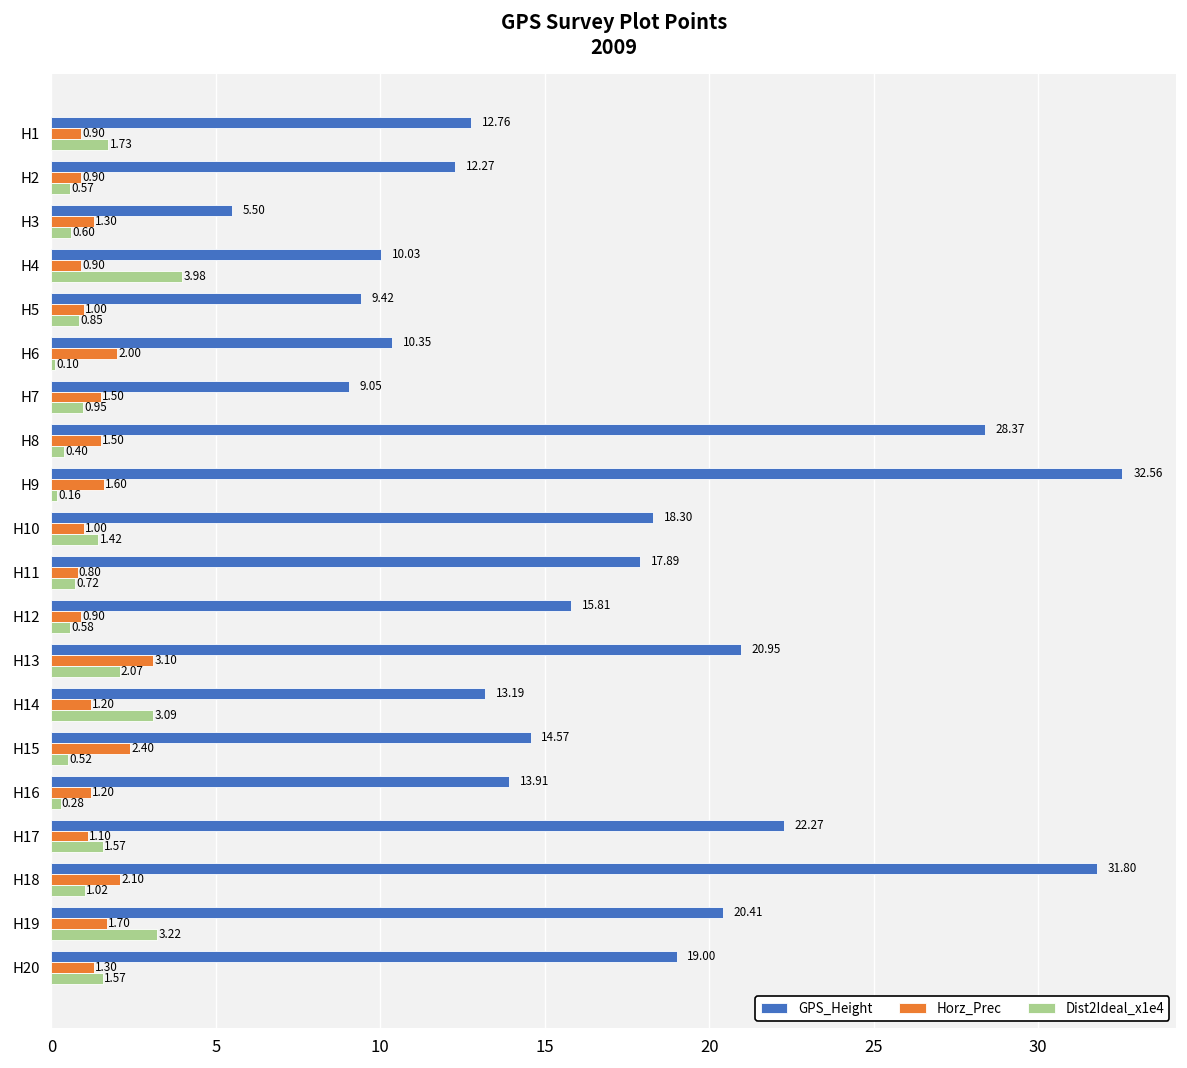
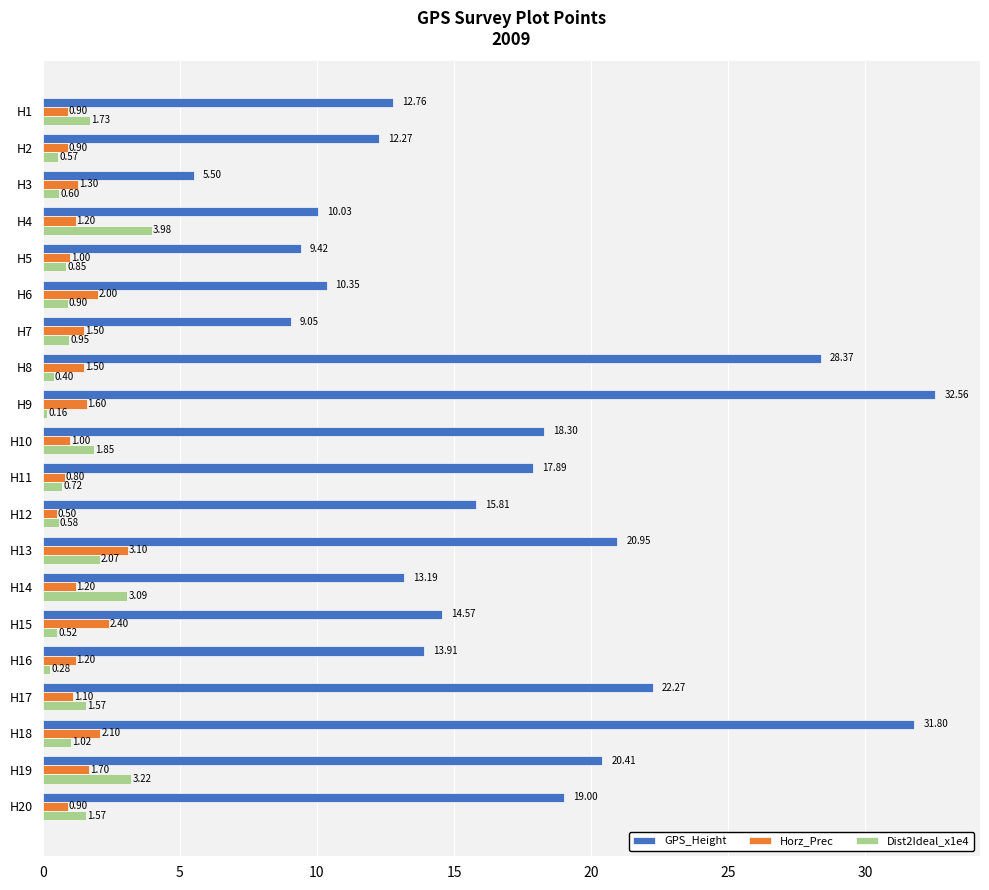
Horz_Prec, H4: 0.90 -> 1.20
Dist2Ideal_x1e4, H6: 0.10 -> 0.90
Dist2Ideal_x1e4, H10: 1.42 -> 1.85
Horz_Prec, H12: 0.90 -> 0.50
Horz_Prec, H20: 1.30 -> 0.90
